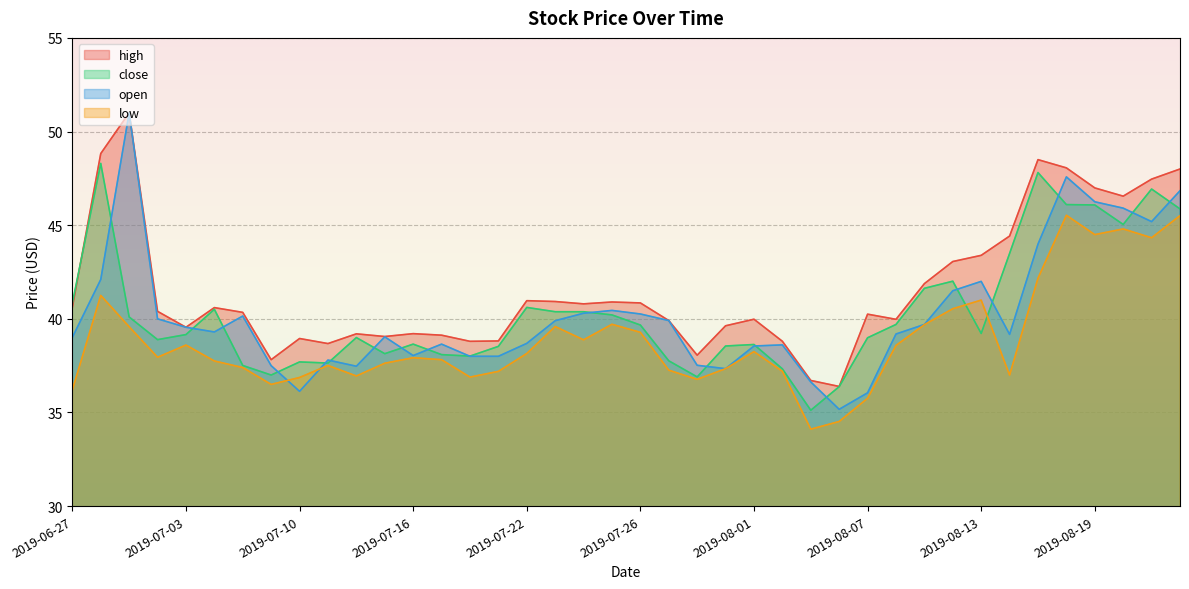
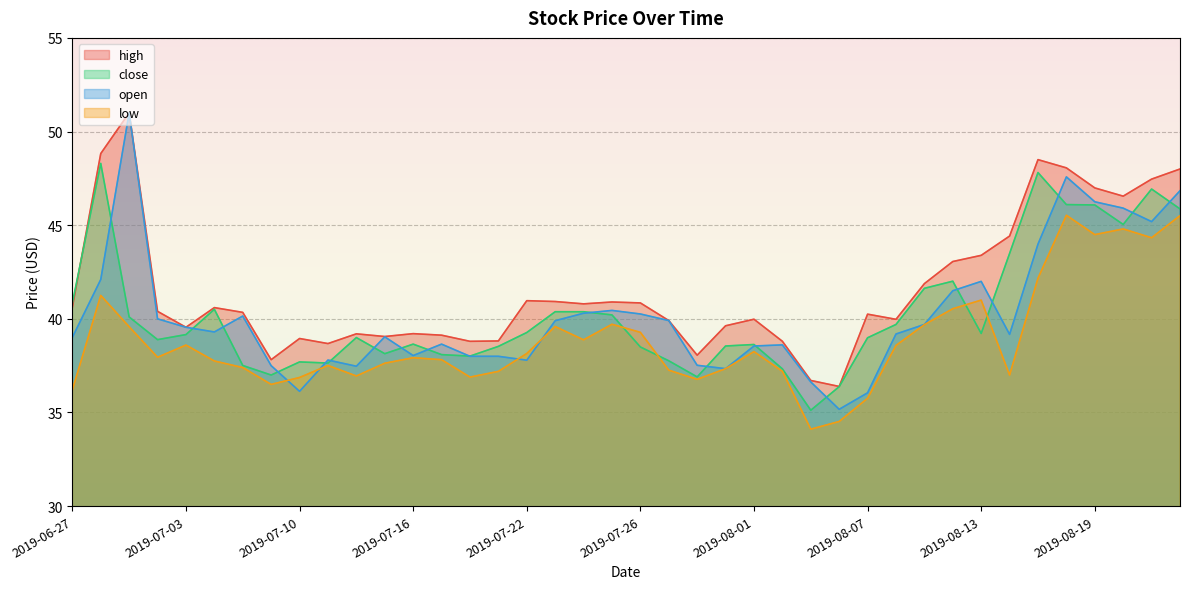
close, 2019-07-22: 40.6 -> 39.3
open, 2019-07-22: 38.7 -> 37.8
close, 2019-07-26: 39.7 -> 38.5
